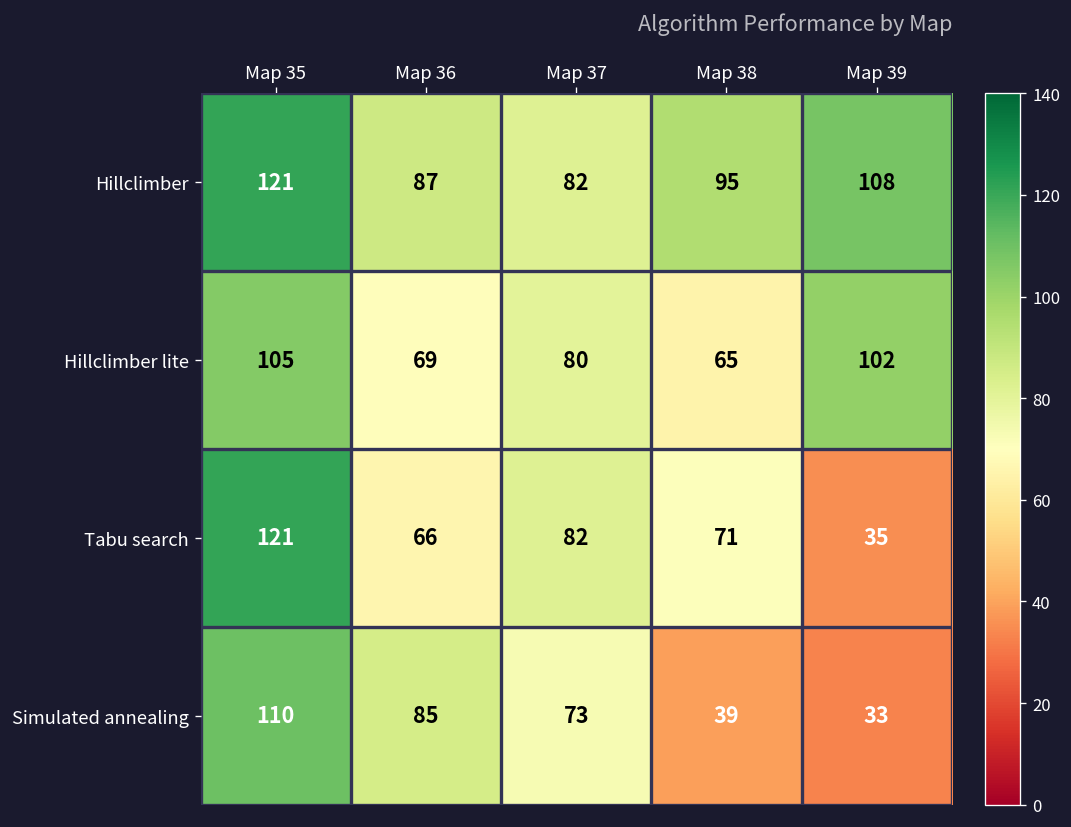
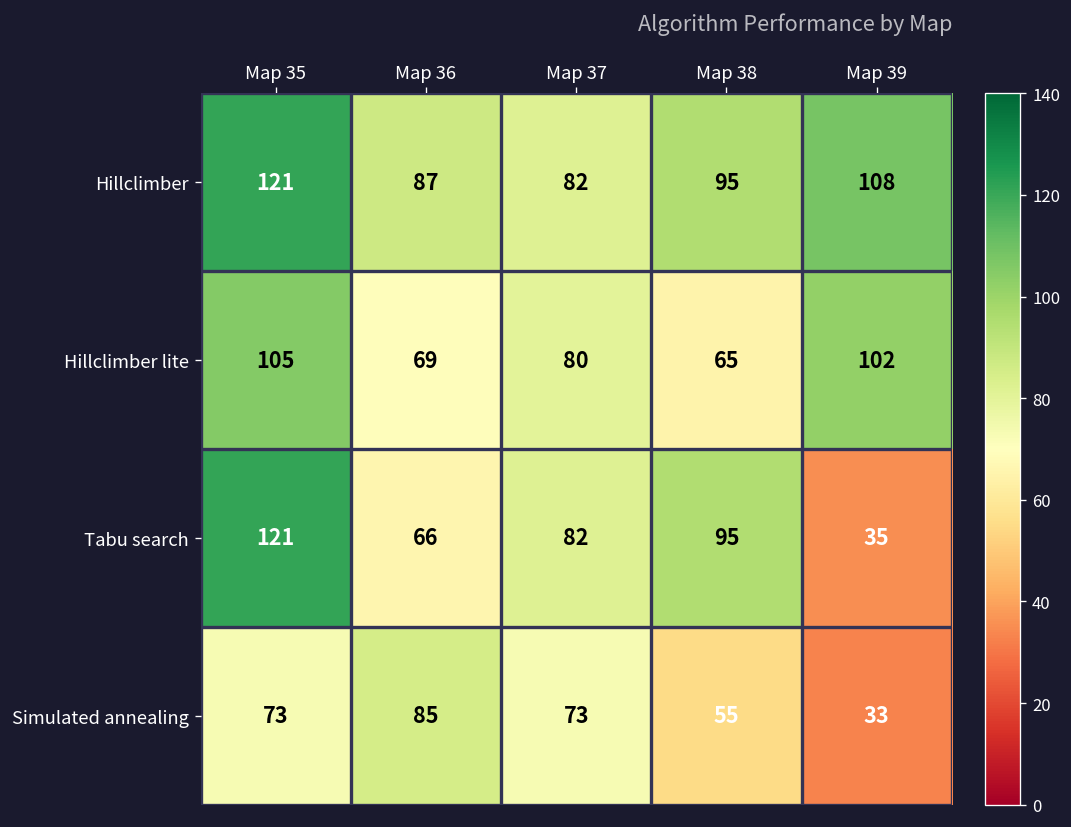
Tabu search, Map 38: 71 -> 95
Simulated annealing, Map 35: 110 -> 73
Simulated annealing, Map 38: 39 -> 55
